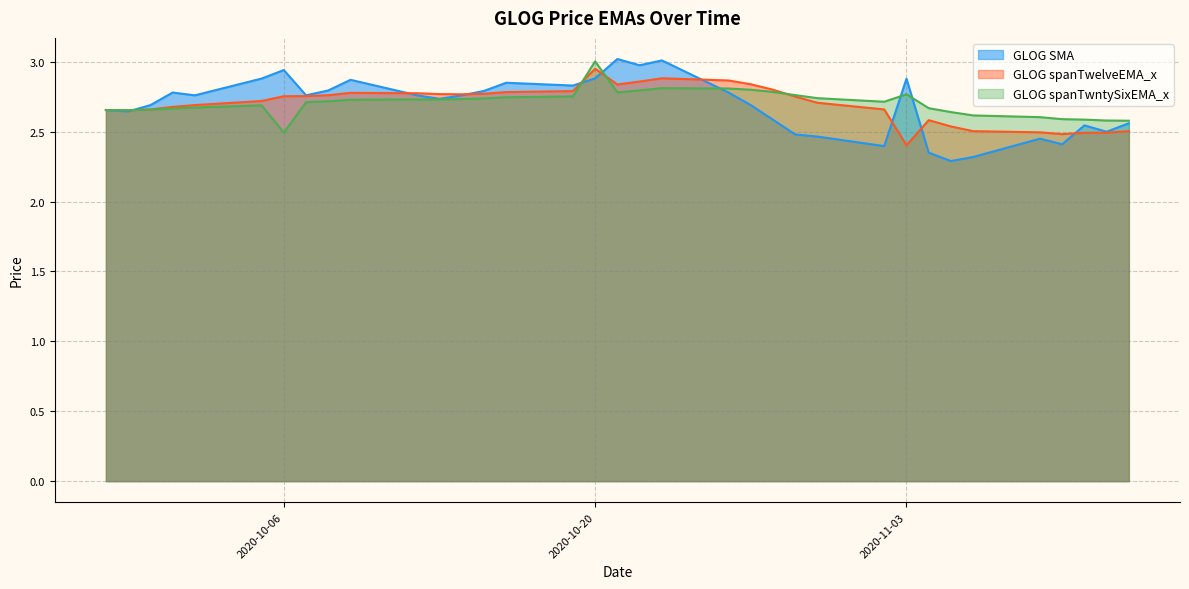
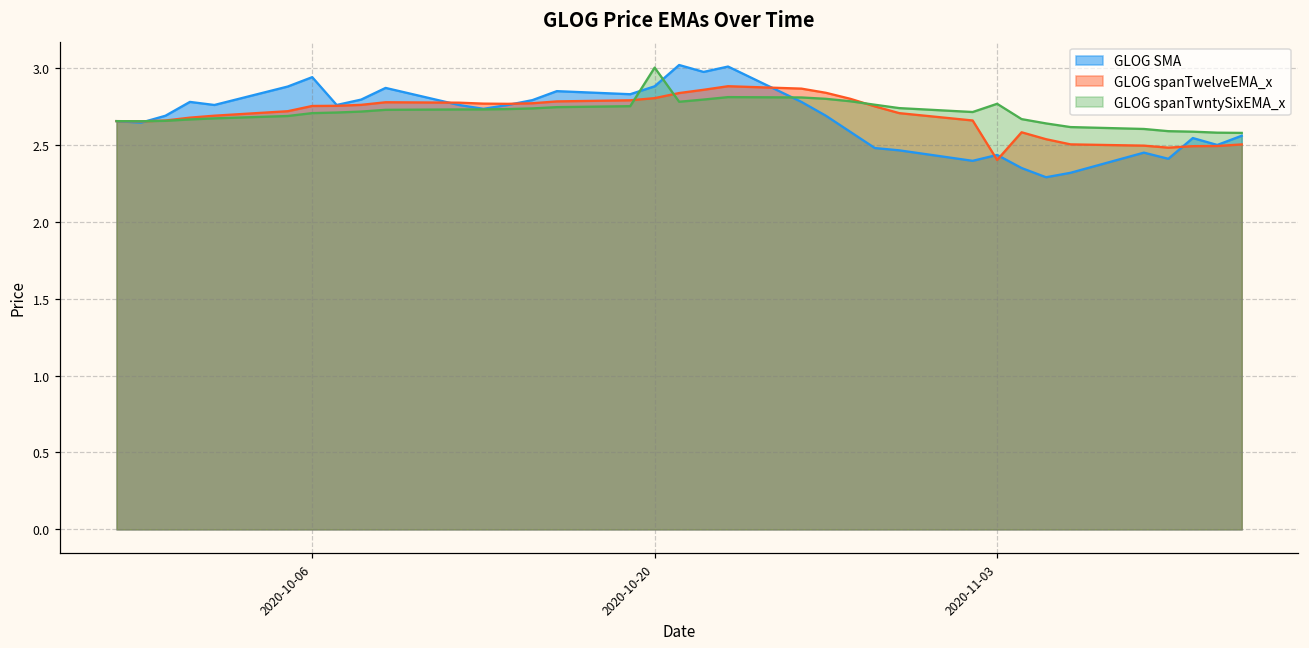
GLOG spanTwntySixEMA_x, 2020-10-06: 2.49 -> 2.71
GLOG spanTwelveEMA_x, 2020-10-20: 2.95 -> 2.80
GLOG SMA, 2020-11-03: 2.88 -> 2.44
